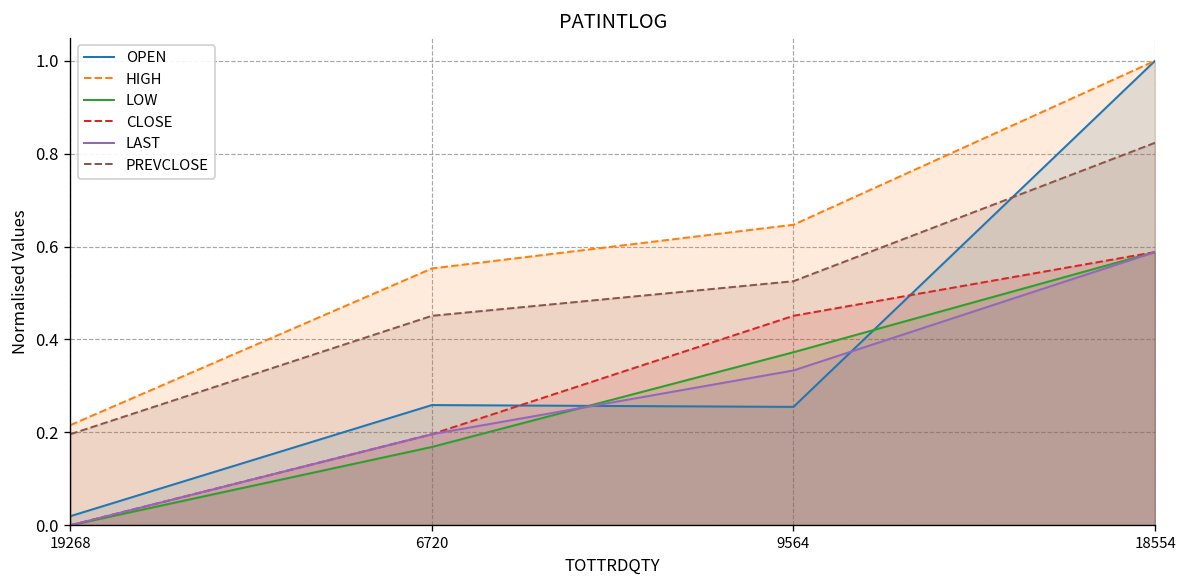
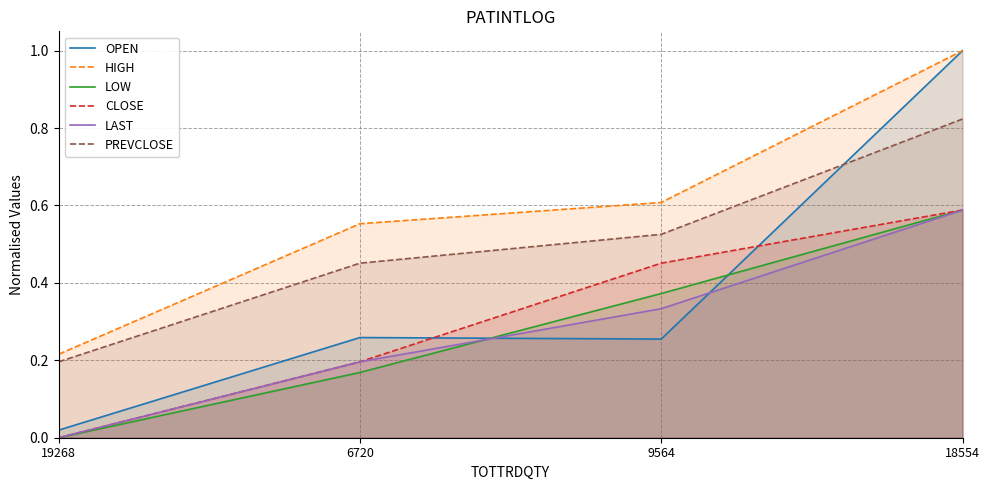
HIGH, 9564: 0.65 -> 0.61
